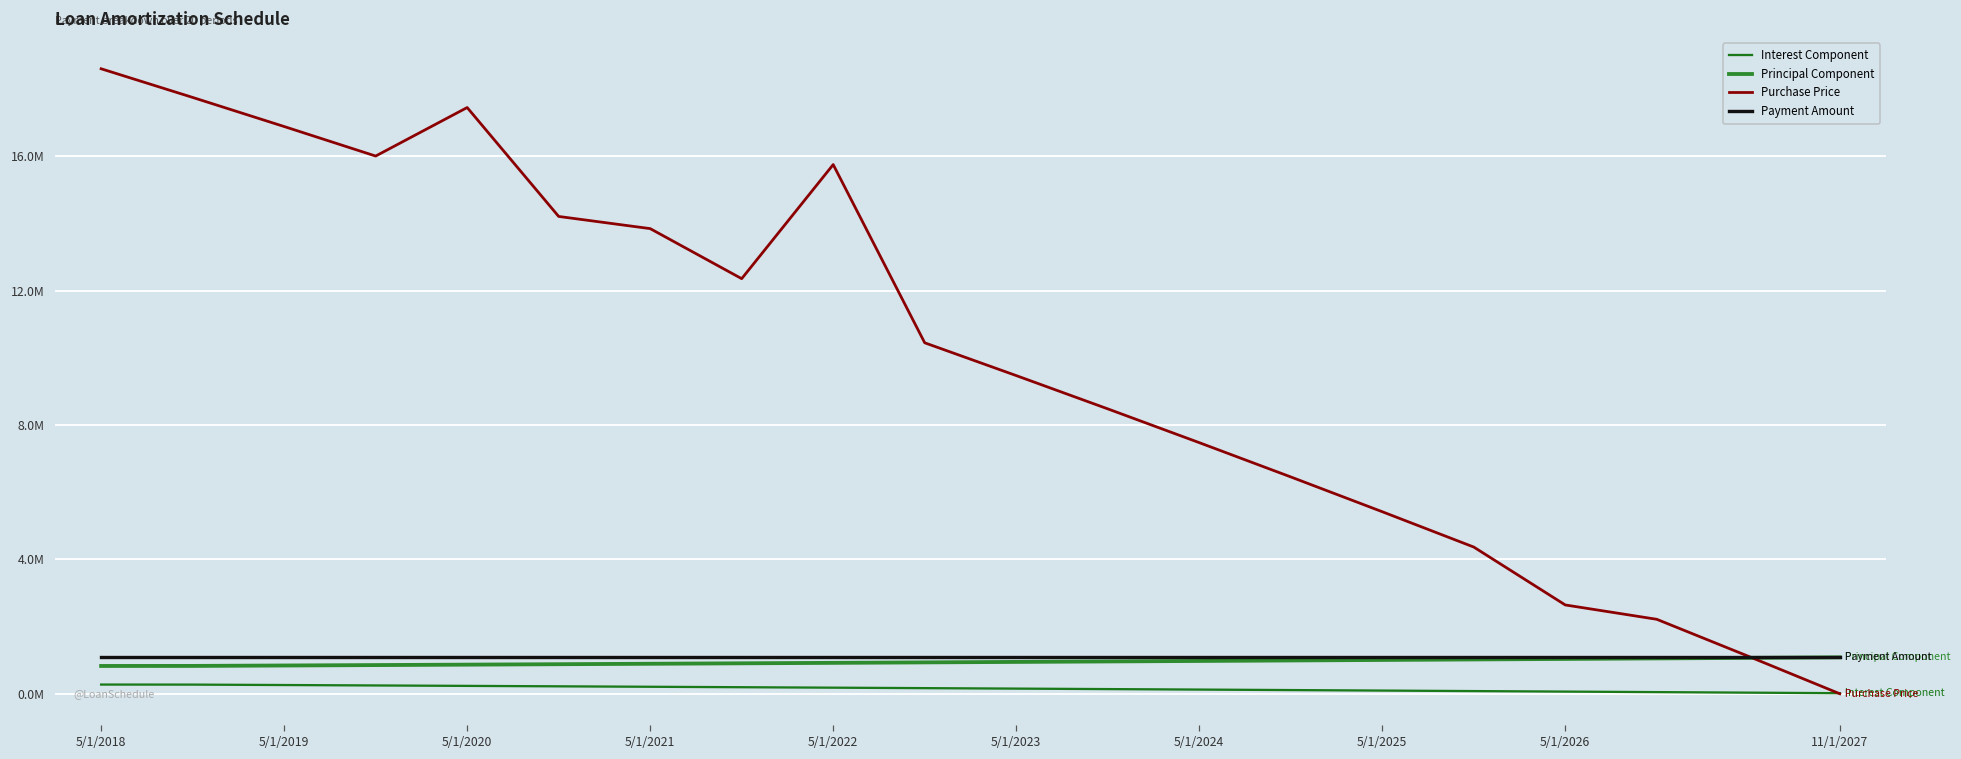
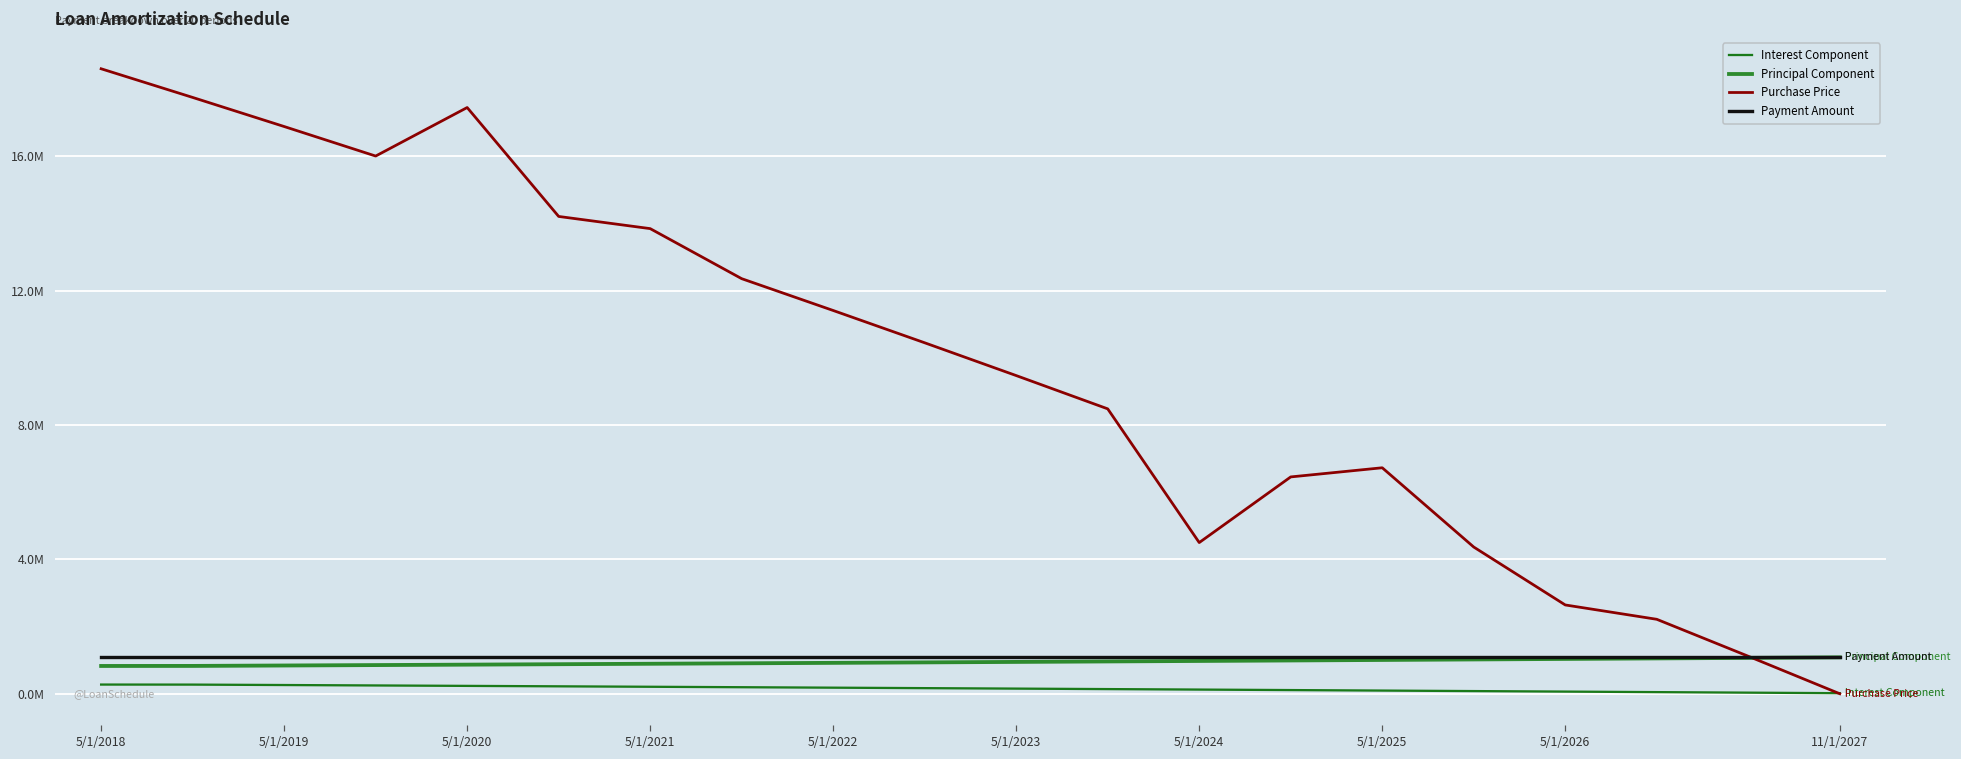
Purchase Price, 5/1/2022: 15800000 -> 11400000
Purchase Price, 5/1/2024: 7500000 -> 4500000
Purchase Price, 5/1/2025: 5400000 -> 6700000
